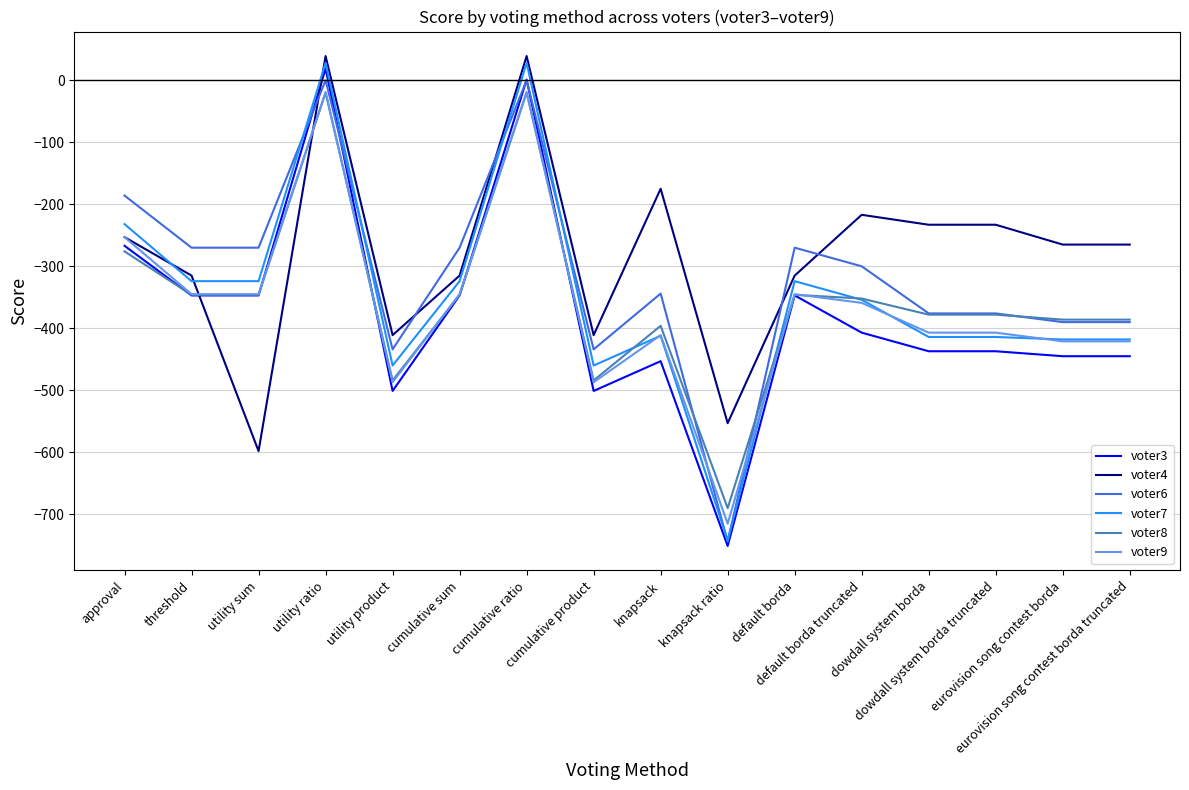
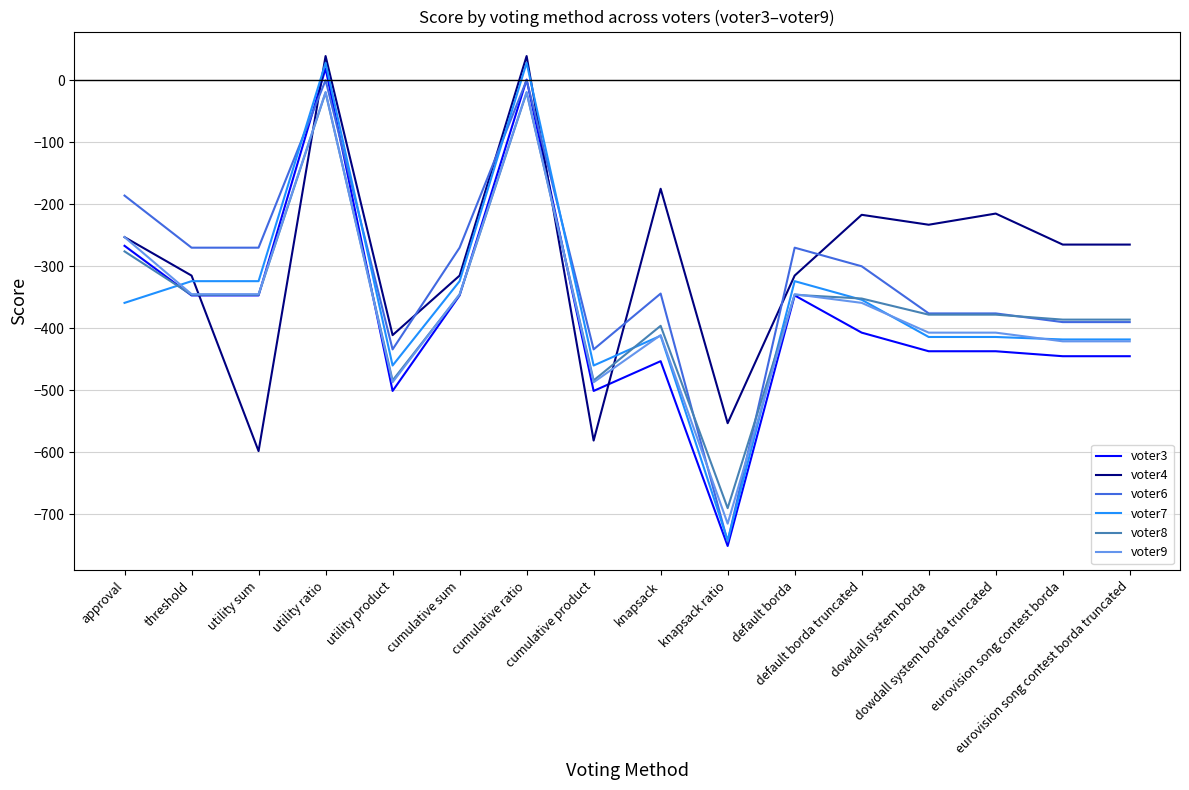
voter7, approval: -230 -> -360
voter4, cumulative product: -410 -> -580
voter4, dowdall system borda truncated: -230 -> -220
